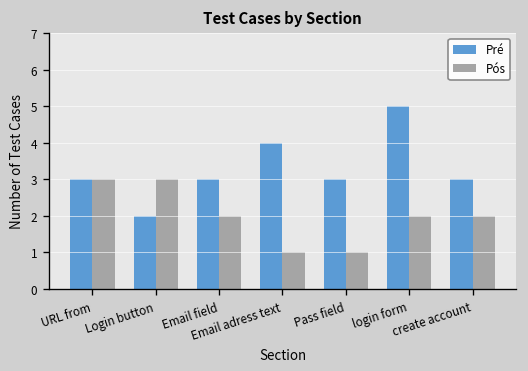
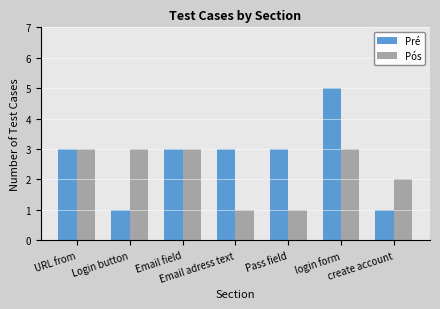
Pré, Login button: 2 -> 1
Pós, Email field: 2 -> 3
Pré, Email adress text: 4 -> 3
Pós, login form: 2 -> 3
Pré, create account: 3 -> 1
